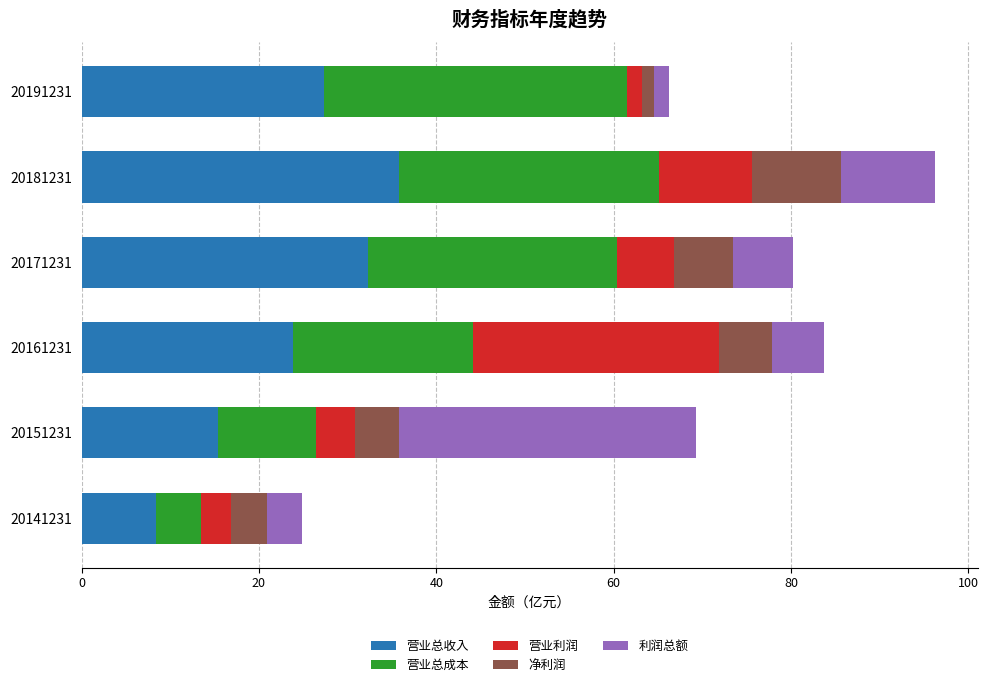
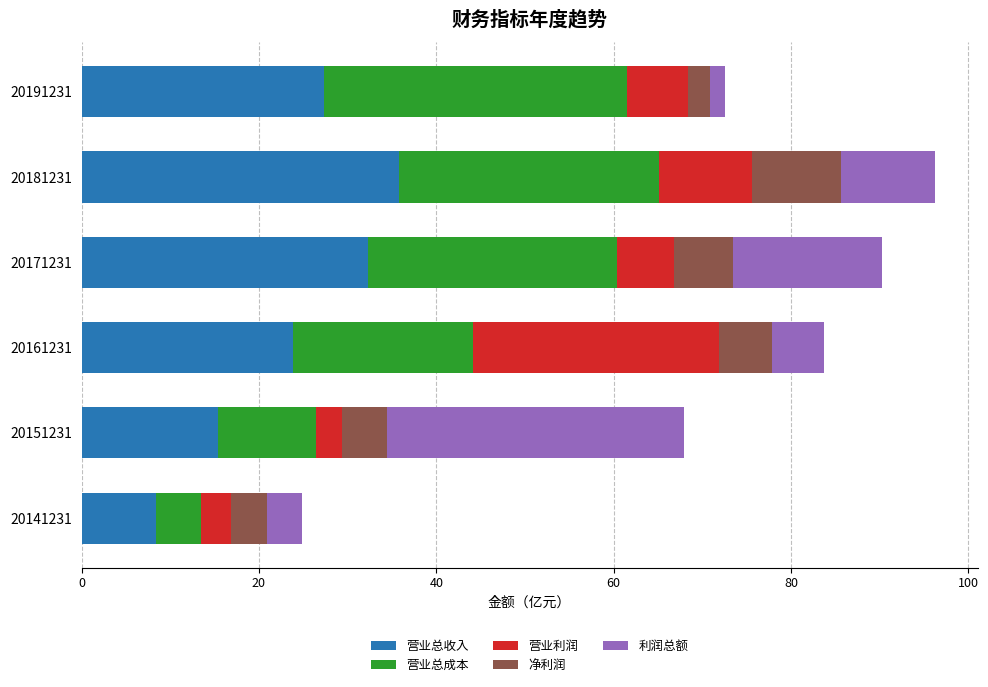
营业利润, 20191231: 2 -> 7
净利润, 20191231: 1 -> 3
利润总额, 20171231: 7 -> 17
营业利润, 20151231: 4 -> 3
